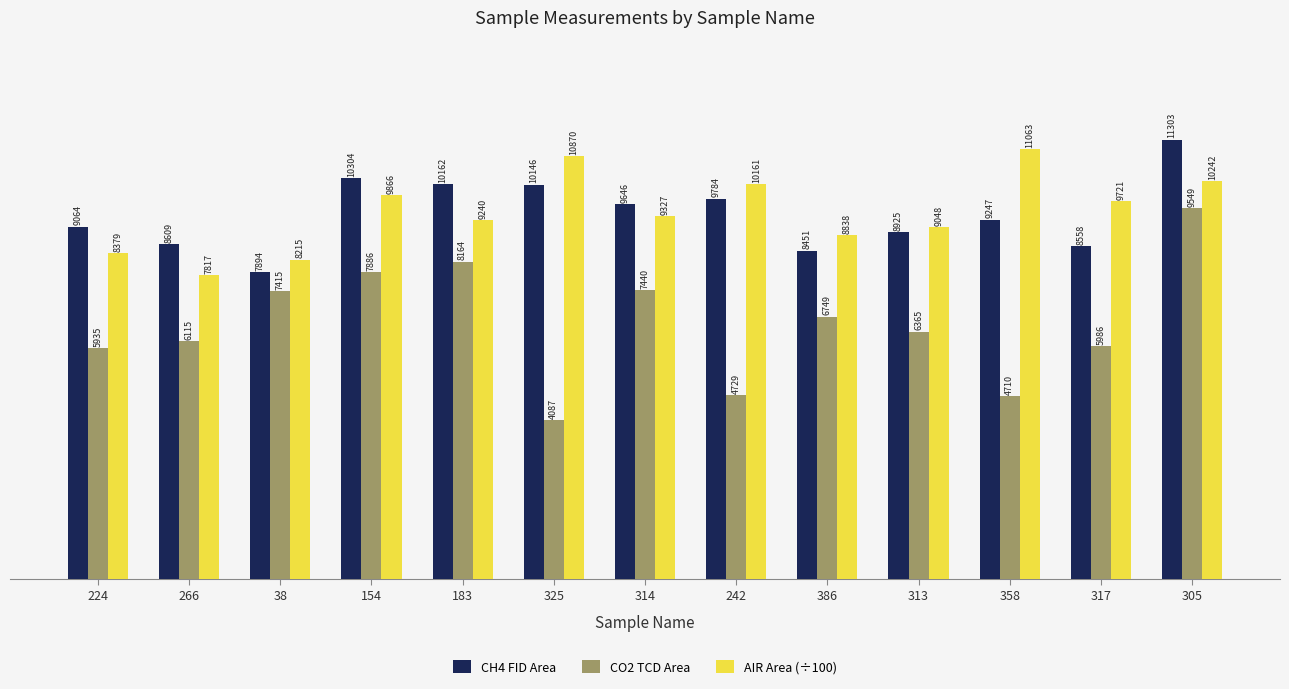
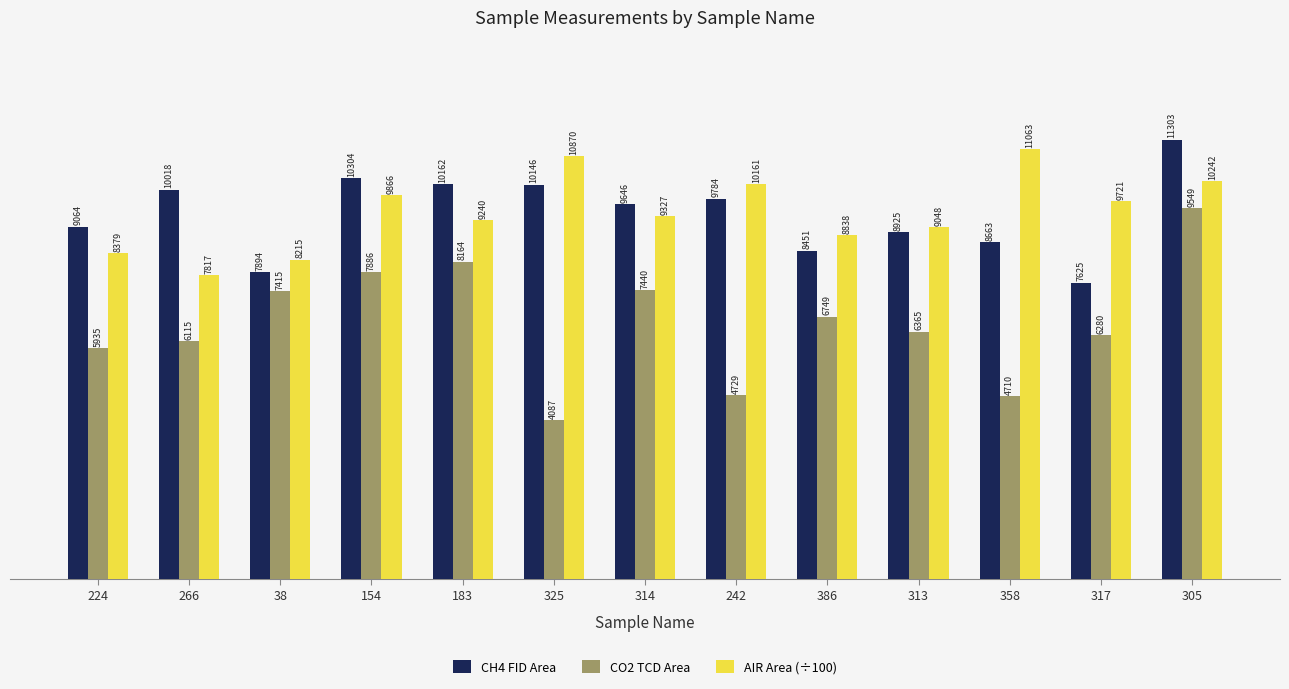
CH4 FID Area, 266: 8609 -> 10018
CH4 FID Area, 358: 9247 -> 8663
CH4 FID Area, 317: 8558 -> 7625
CO2 TCD Area, 317: 5986 -> 6280
